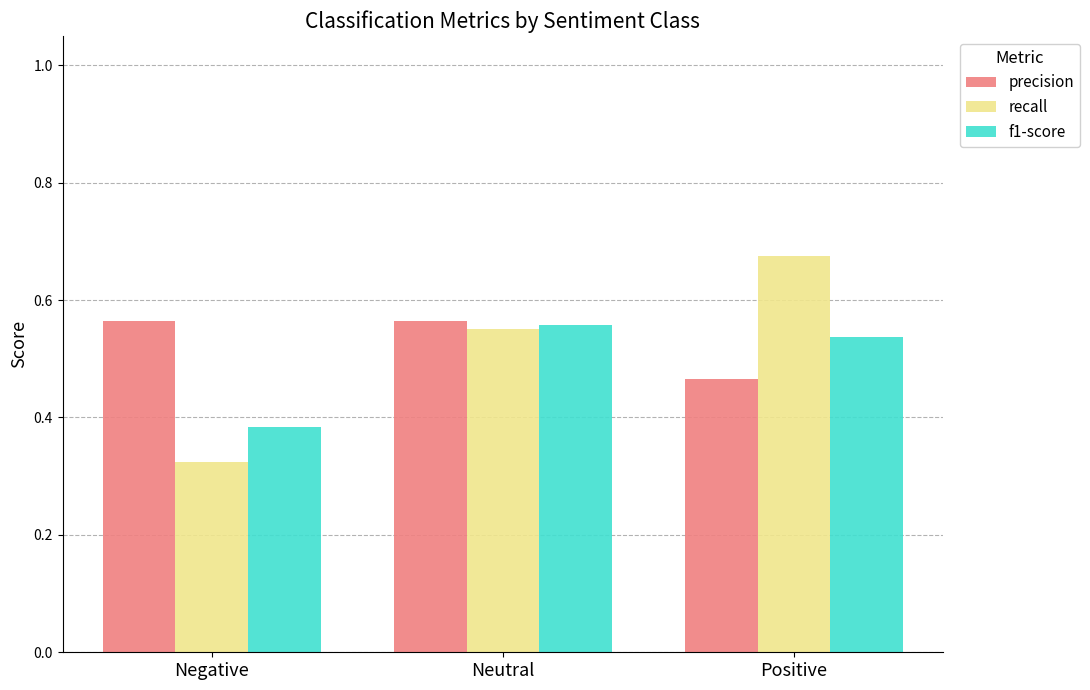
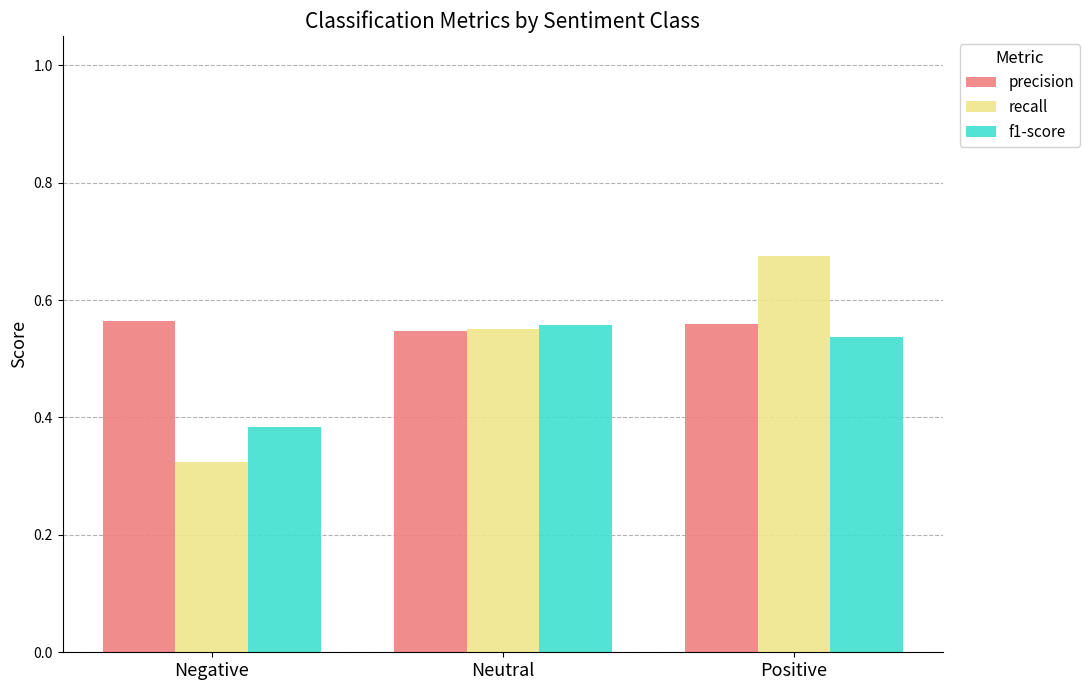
precision, Neutral: 0.56 -> 0.55
precision, Positive: 0.47 -> 0.56
